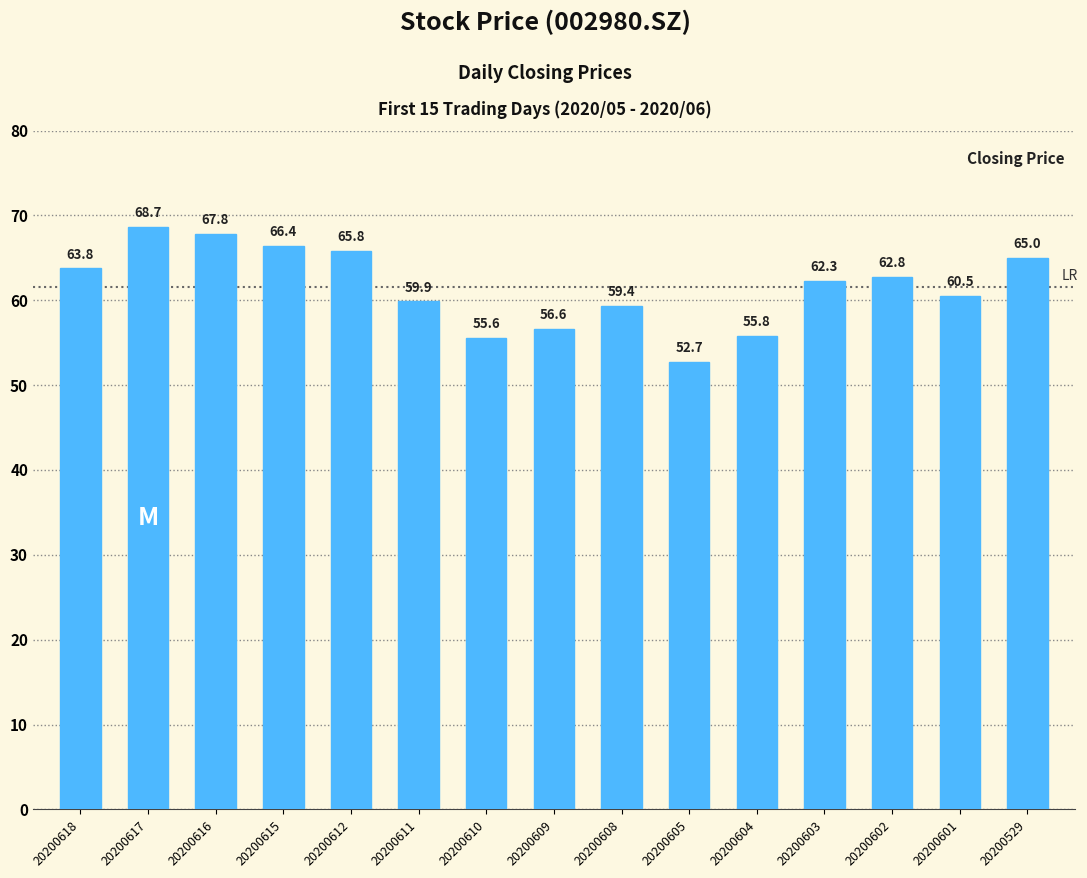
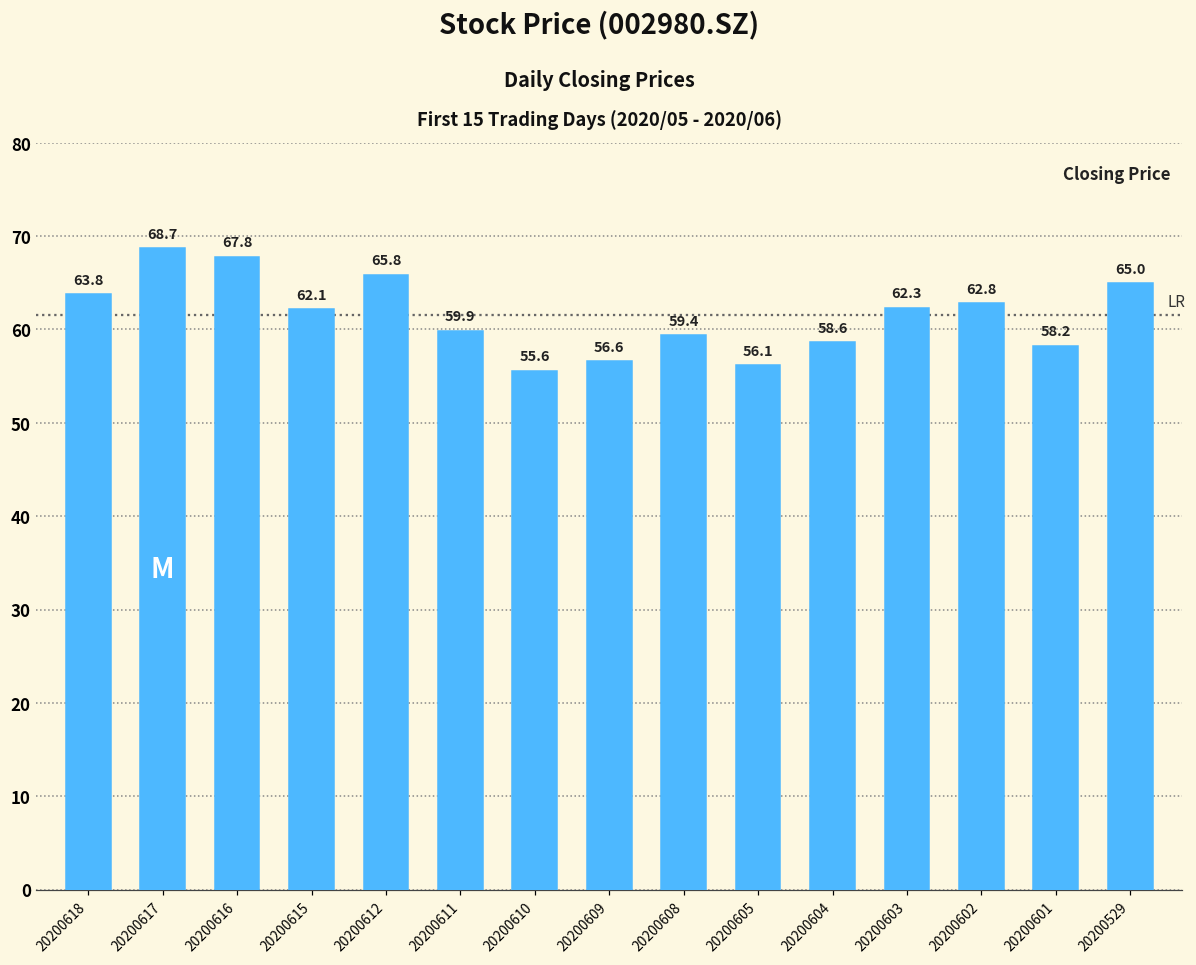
20200615: 66.4 -> 62.1
20200605: 52.7 -> 56.1
20200604: 55.8 -> 58.6
20200601: 60.5 -> 58.2
